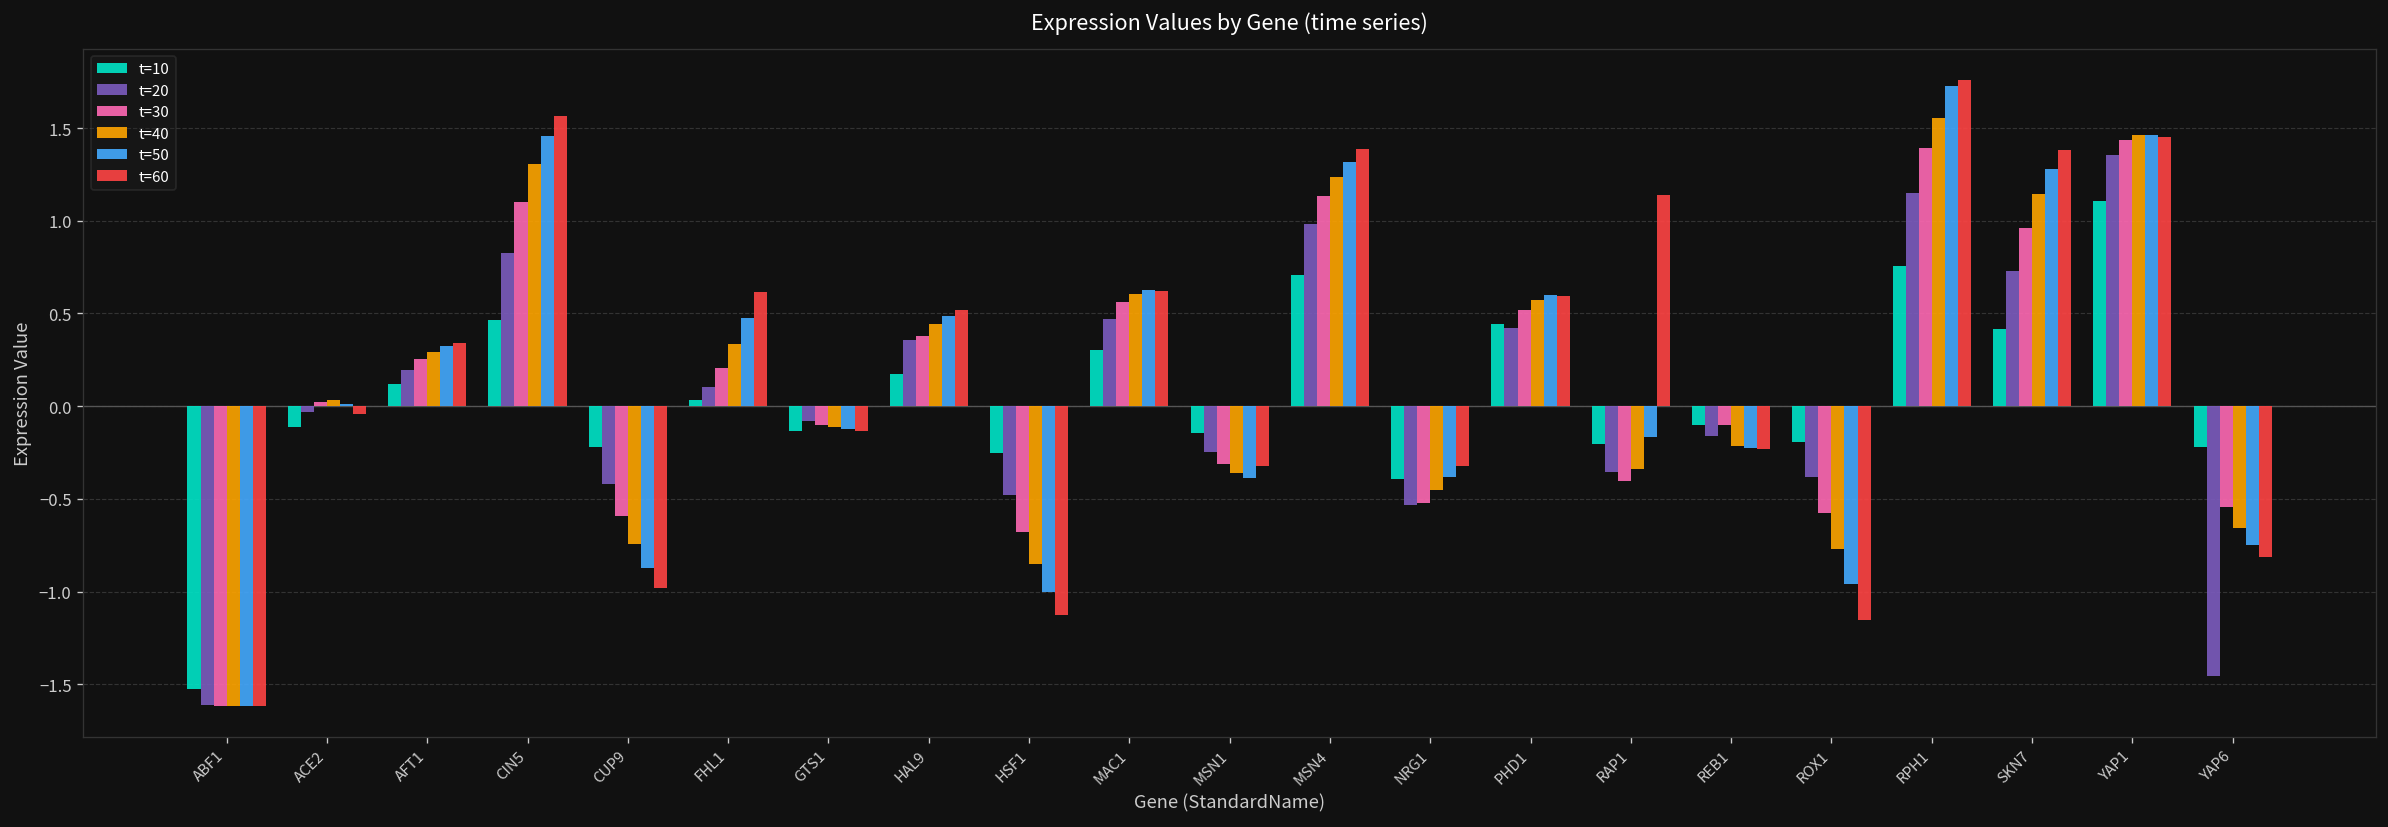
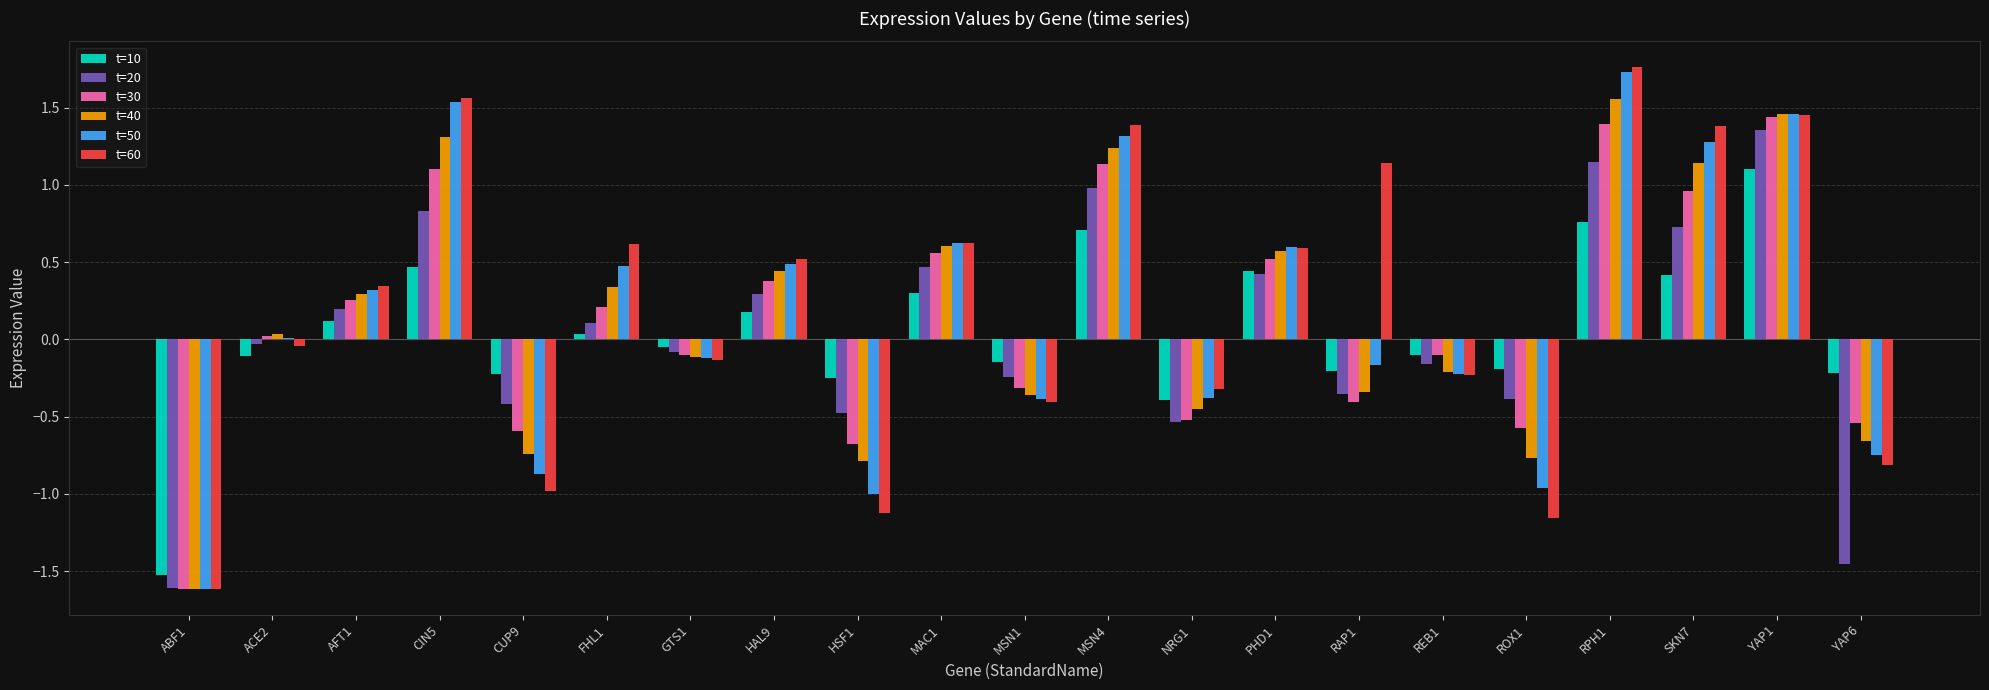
t=50, CIN5: 1.46 -> 1.54
t=10, GTS1: -0.13 -> -0.05
t=20, HAL9: 0.36 -> 0.29
t=40, HSF1: -0.85 -> -0.79
t=60, MSN1: -0.32 -> -0.41
